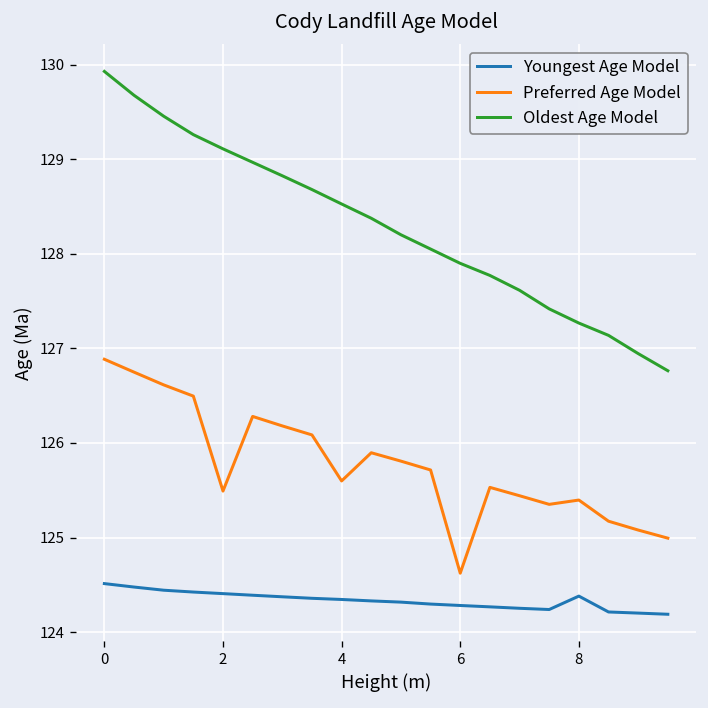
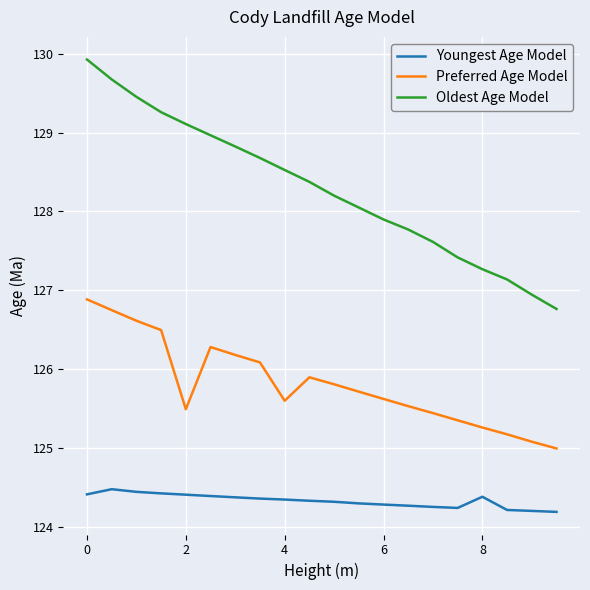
Youngest Age Model, 0: 124.5 -> 124.4
Preferred Age Model, 6: 124.6 -> 125.6
Preferred Age Model, 8: 125.4 -> 125.3
